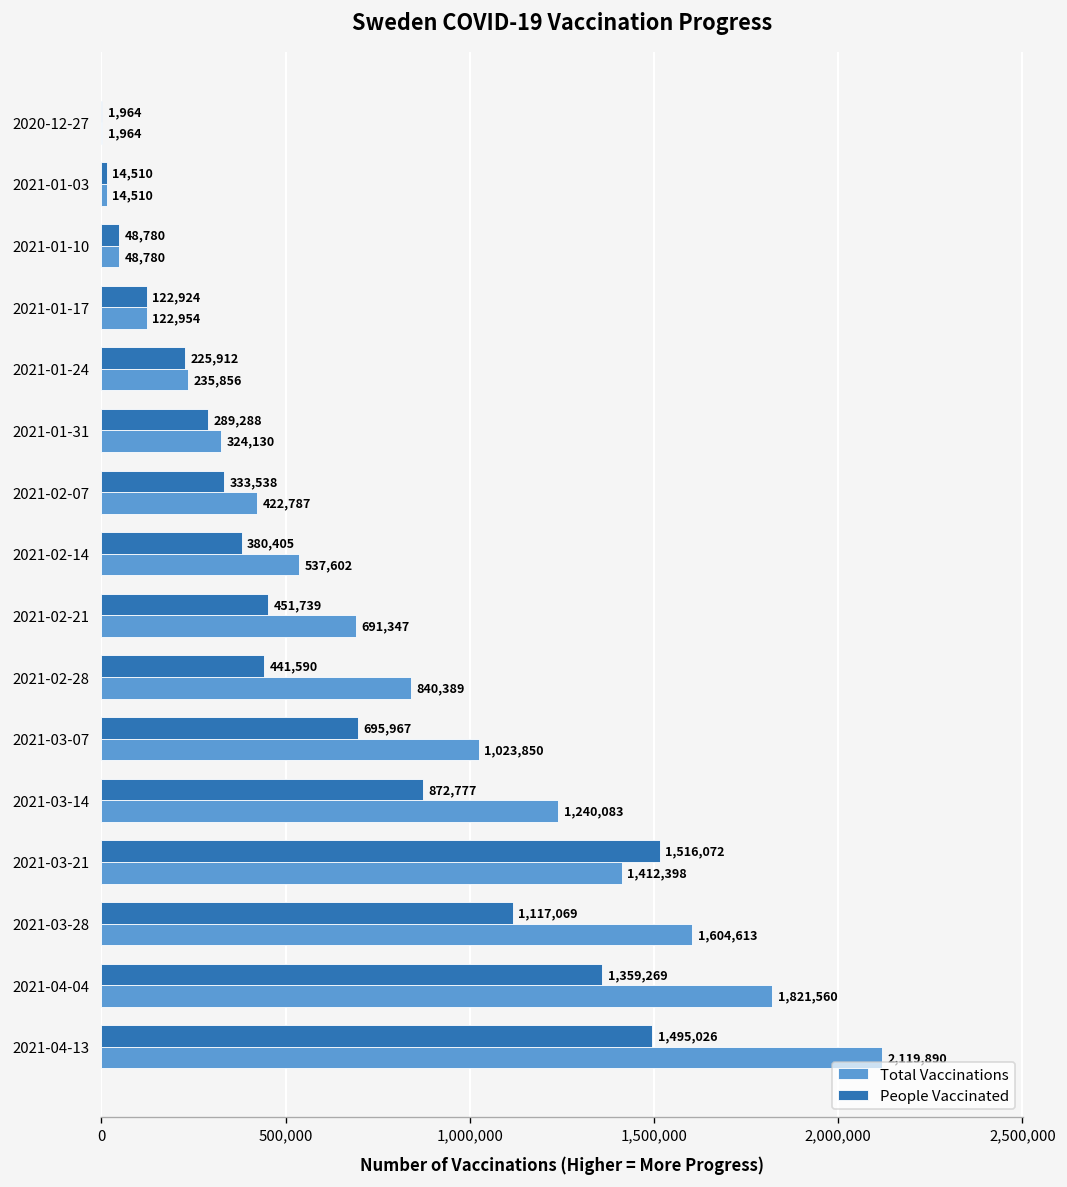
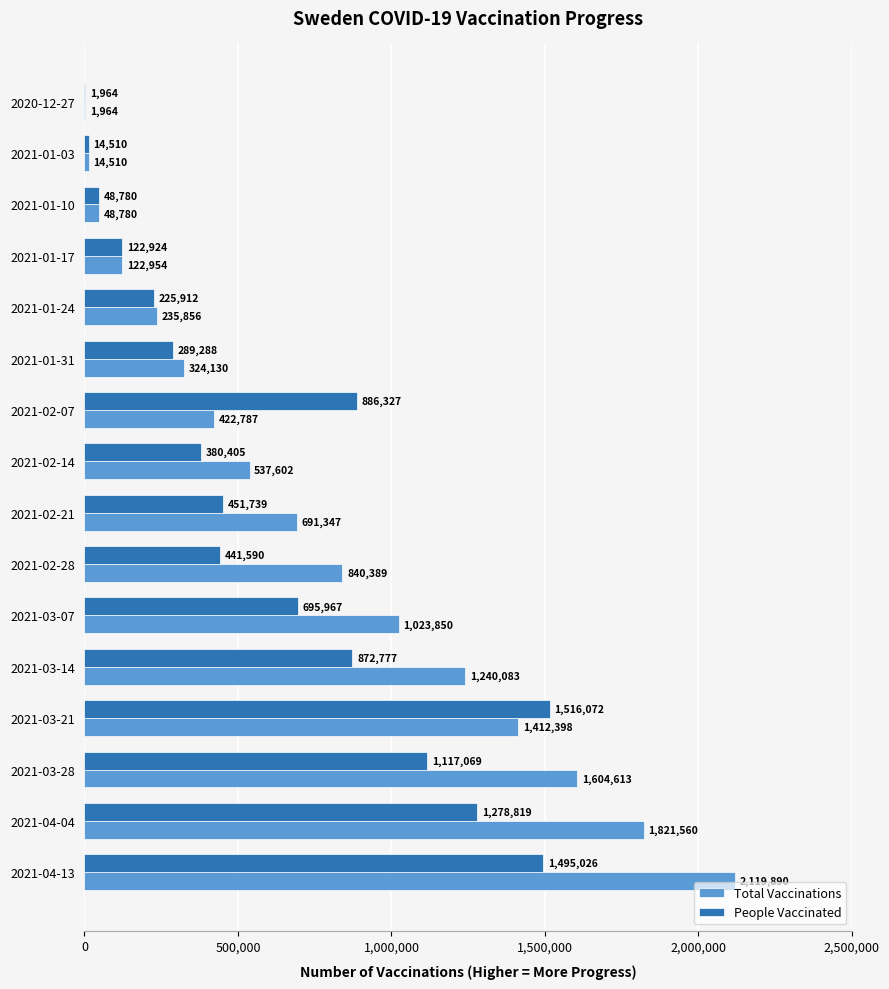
People Vaccinated, 2021-02-07: 333,538 -> 886,327
People Vaccinated, 2021-04-04: 1,359,269 -> 1,278,819
